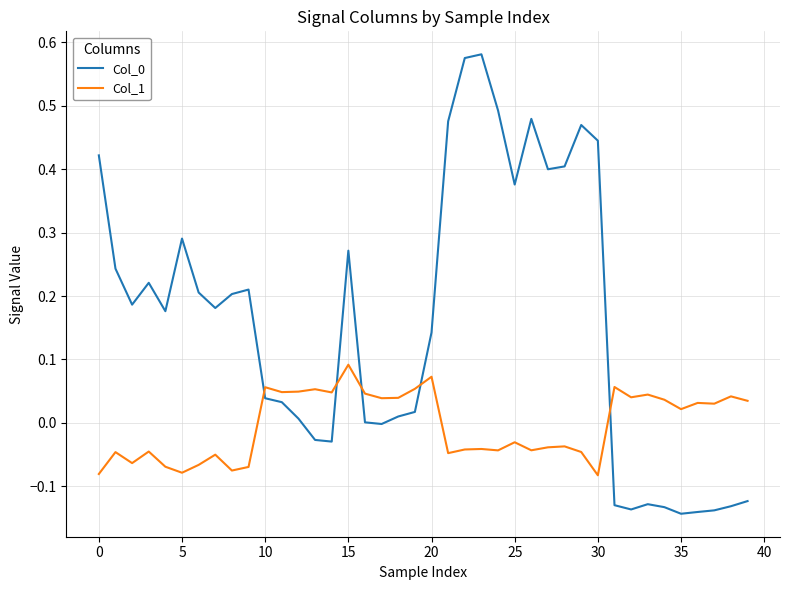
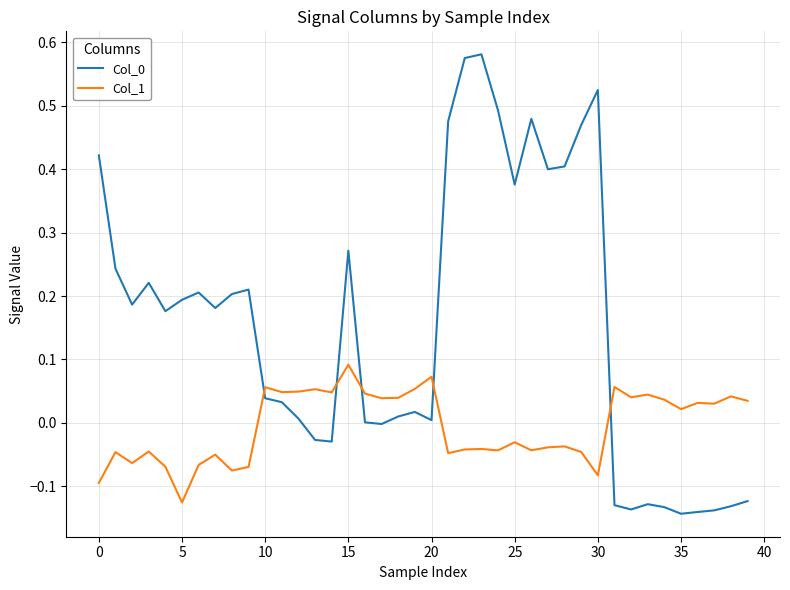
Col_1, 0: -0.08 -> -0.09
Col_0, 5: 0.29 -> 0.19
Col_1, 5: -0.08 -> -0.13
Col_0, 20: 0.14 -> 0.00
Col_0, 30: 0.44 -> 0.52
